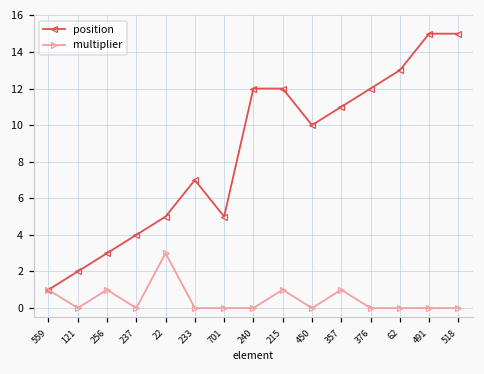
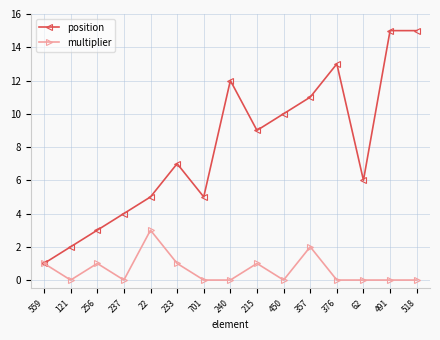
multiplier, 233: 0 -> 1
position, 215: 12 -> 9
multiplier, 357: 1 -> 2
position, 376: 12 -> 13
position, 62: 13 -> 6
